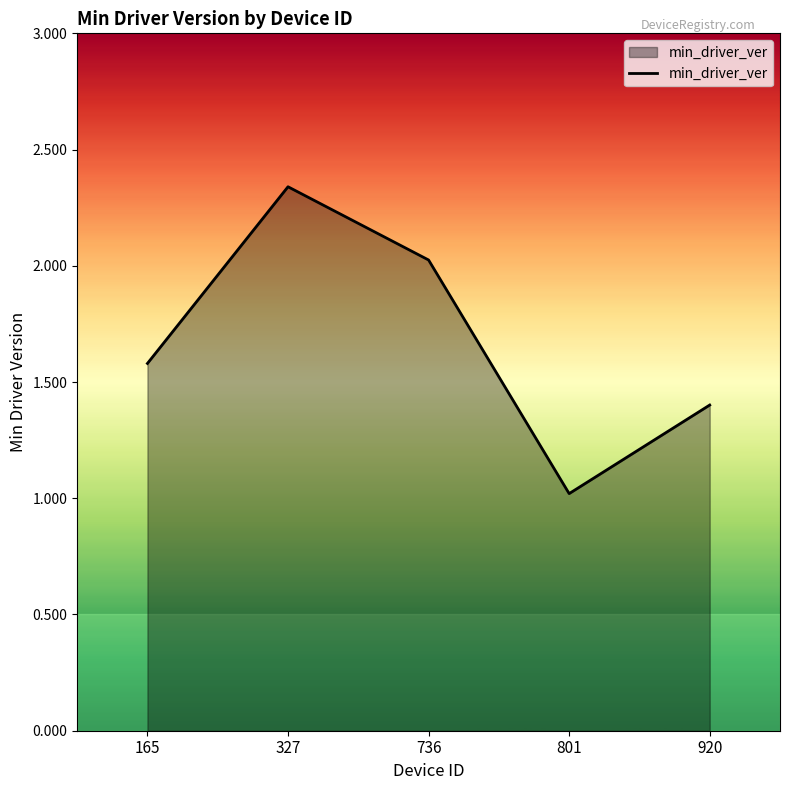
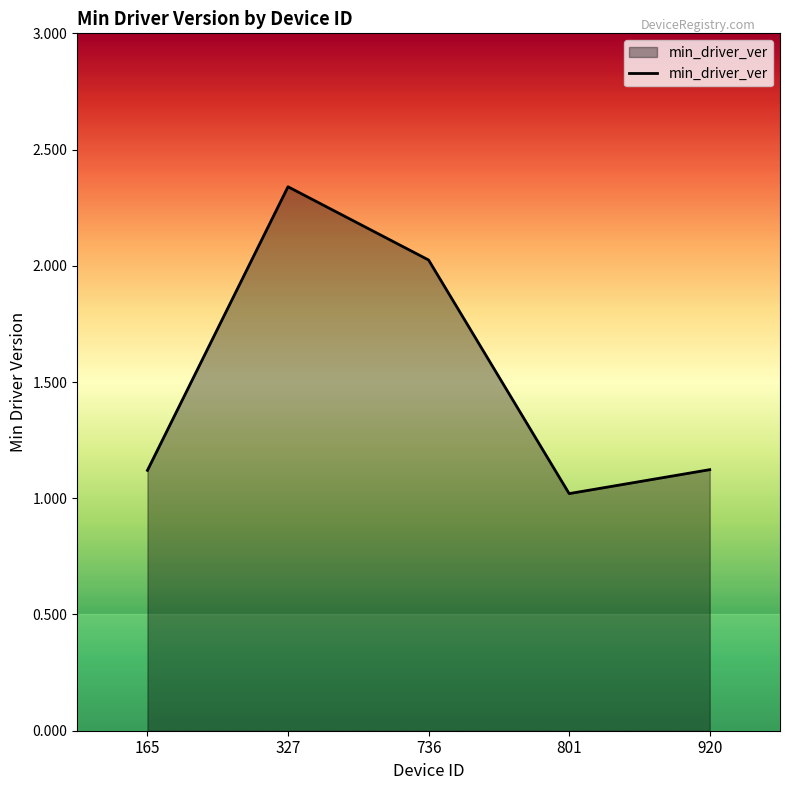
165: 1.58 -> 1.12
920: 1.40 -> 1.12
